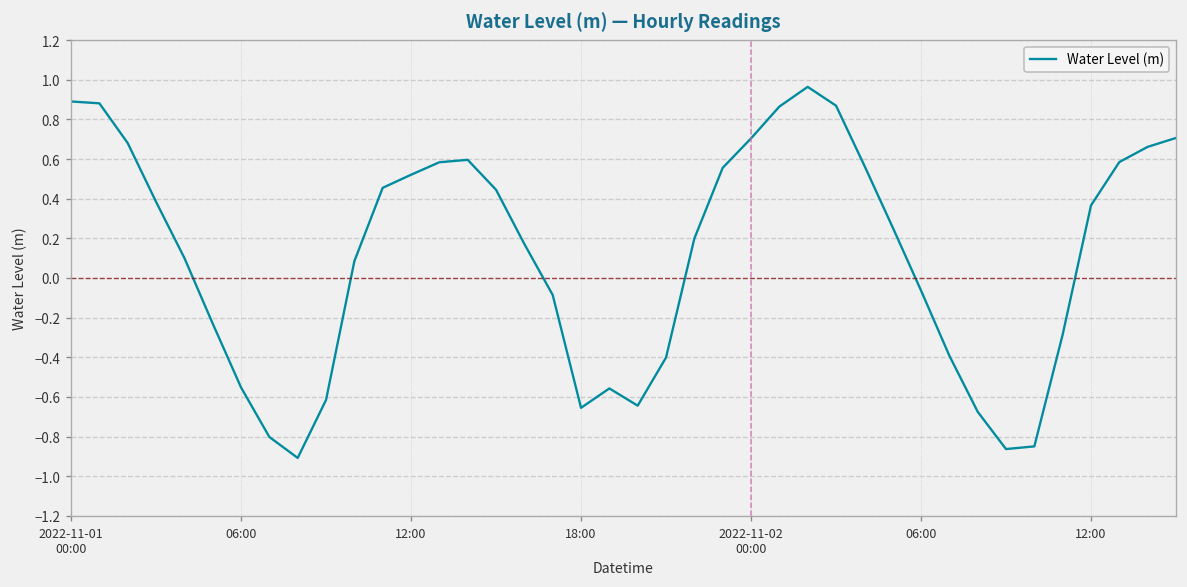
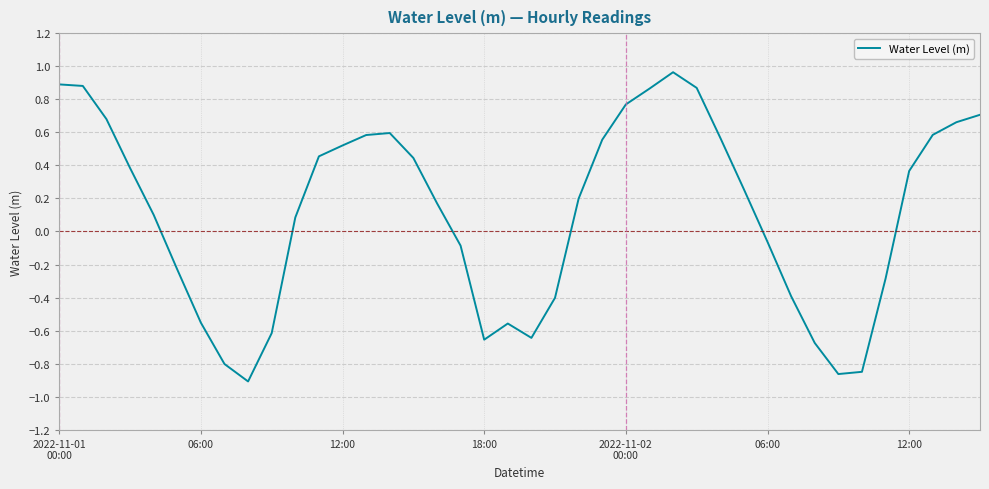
2022-11-02 00:00: 0.70 -> 0.77
